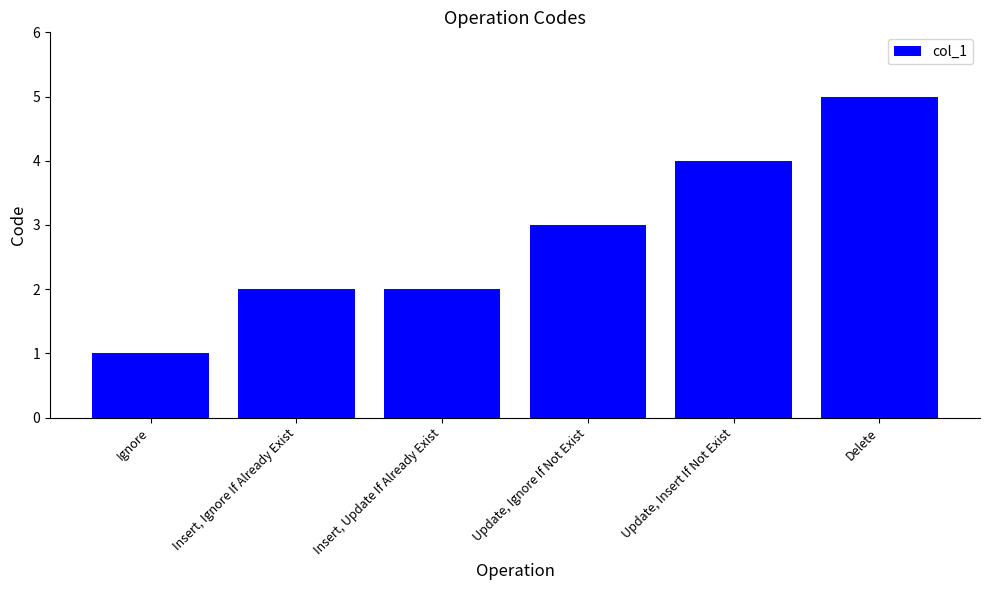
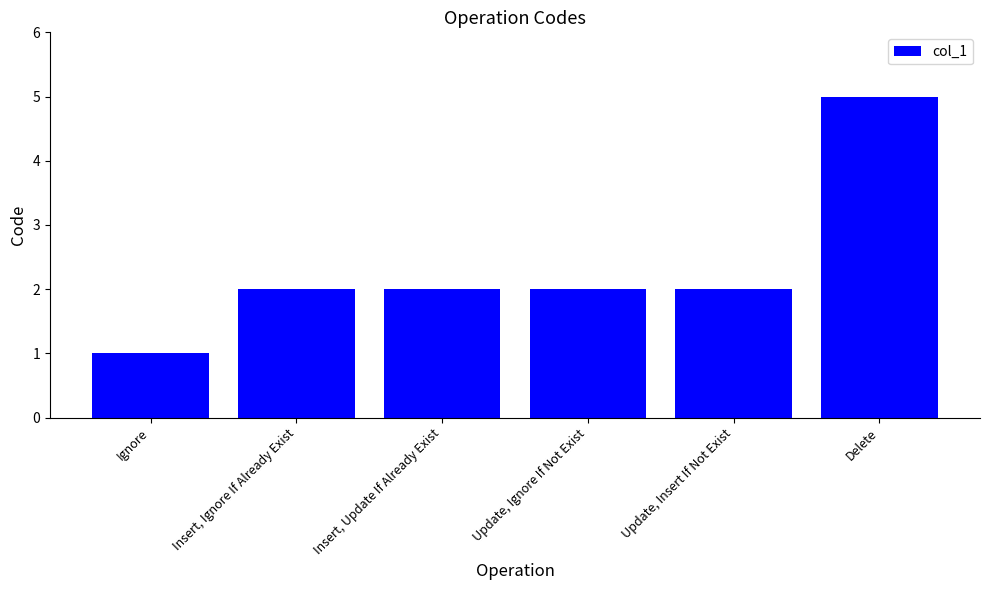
Update, Ignore If Not Exist: 3 -> 2
Update, Insert If Not Exist: 4 -> 2
